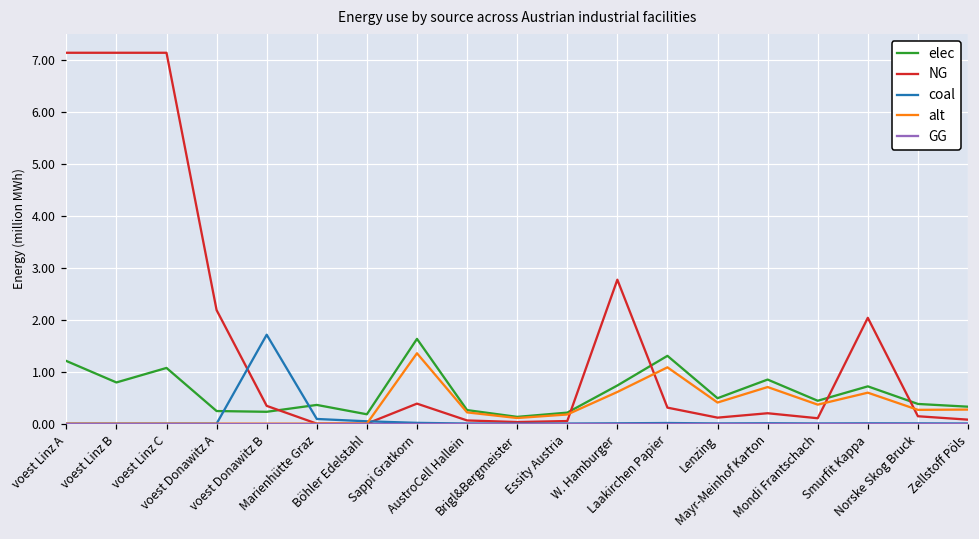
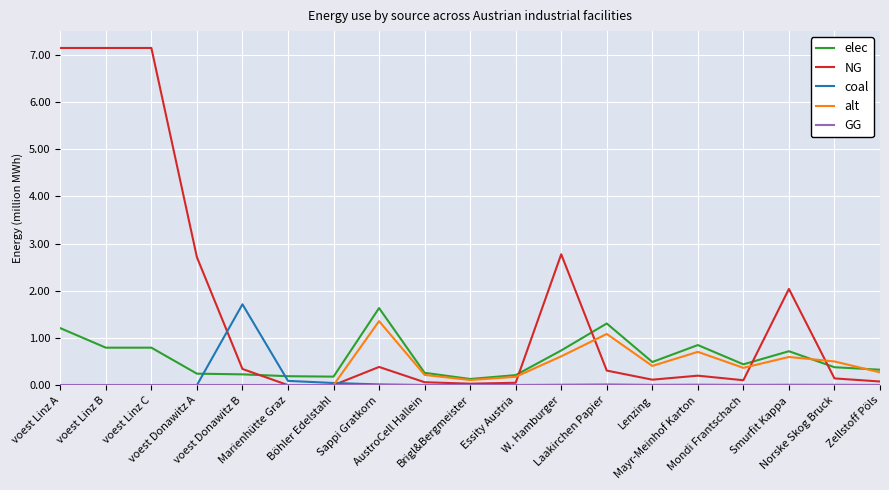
elec, voest Linz C: 1.1 -> 0.8
NG, voest Donawitz A: 2.2 -> 2.7
elec, Marienhütte Graz: 0.4 -> 0.2
alt, Norske Skog Bruck: 0.3 -> 0.5
